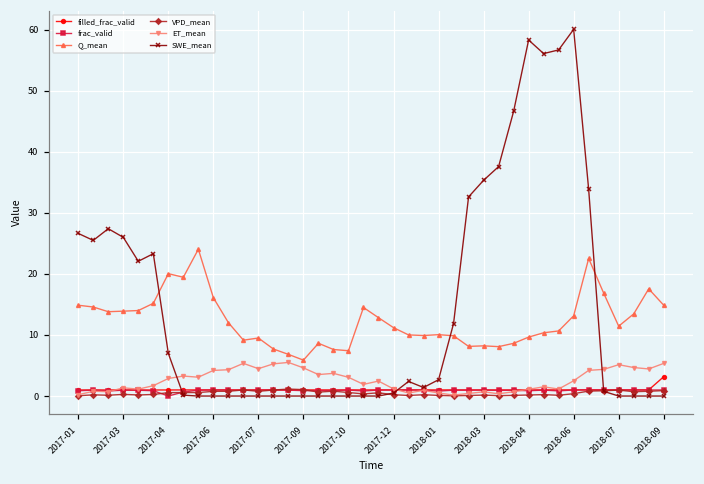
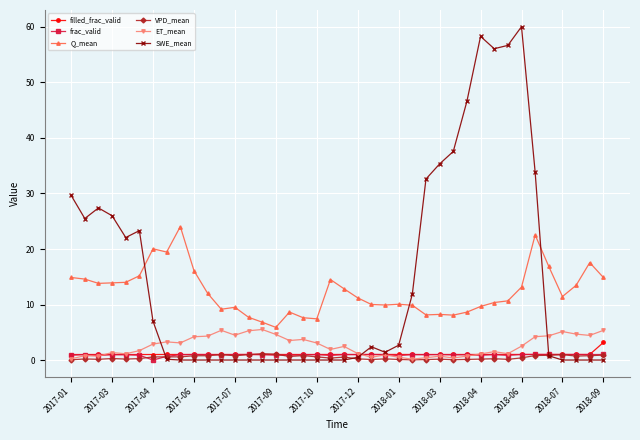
SWE_mean, 2017-01: 27 -> 30
